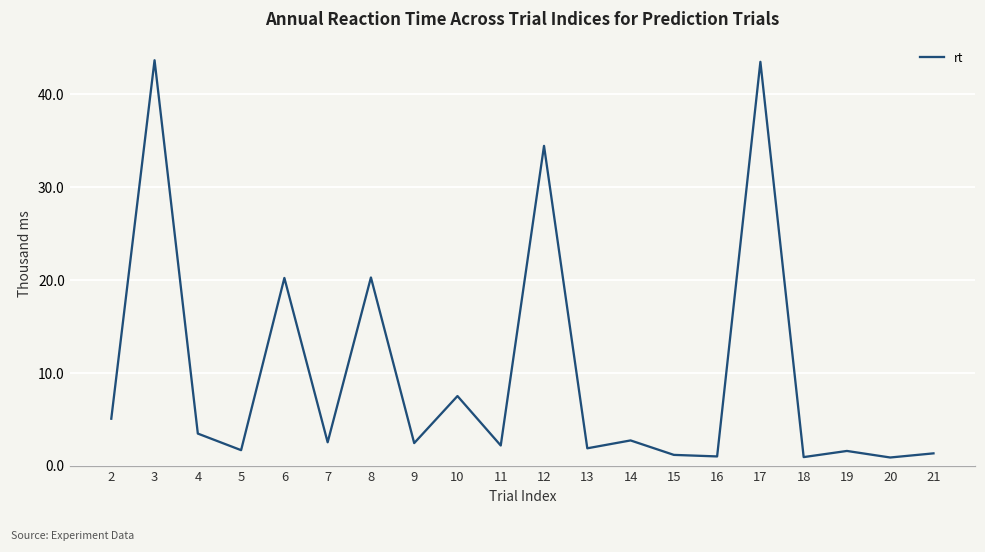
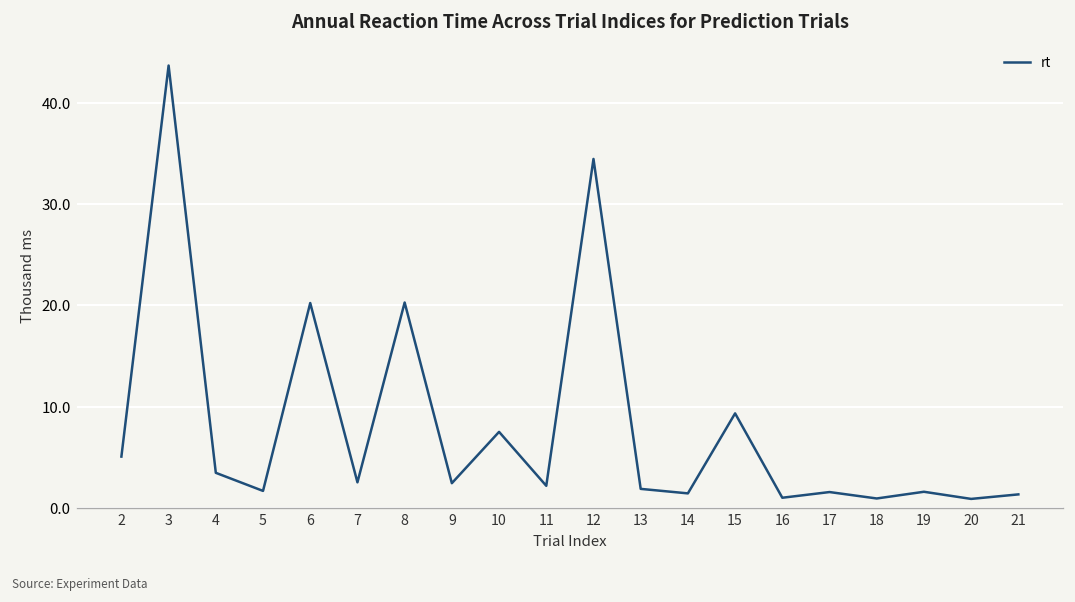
14: 3 -> 1
15: 1 -> 9
17: 44 -> 2
